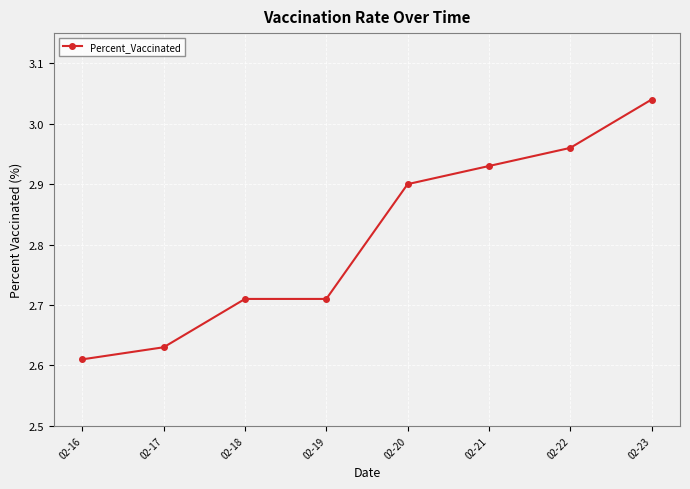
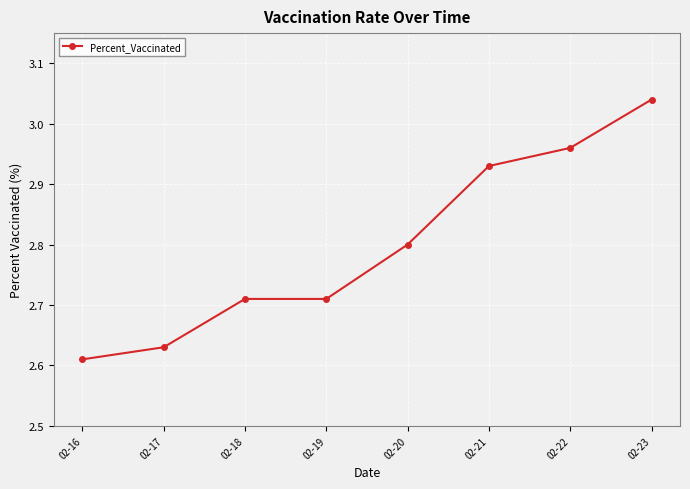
02-20: 2.9 -> 2.8
